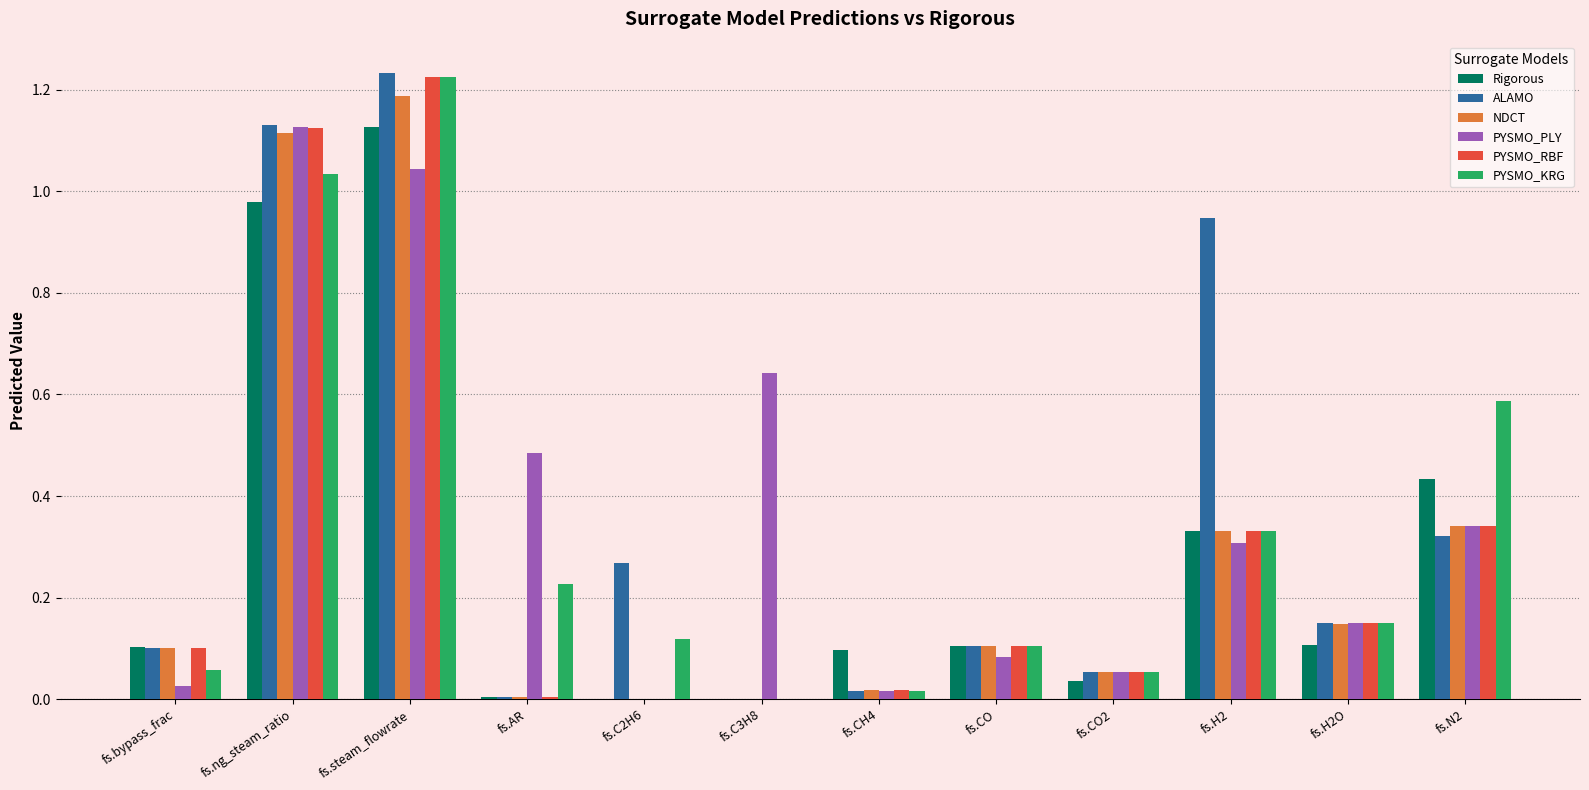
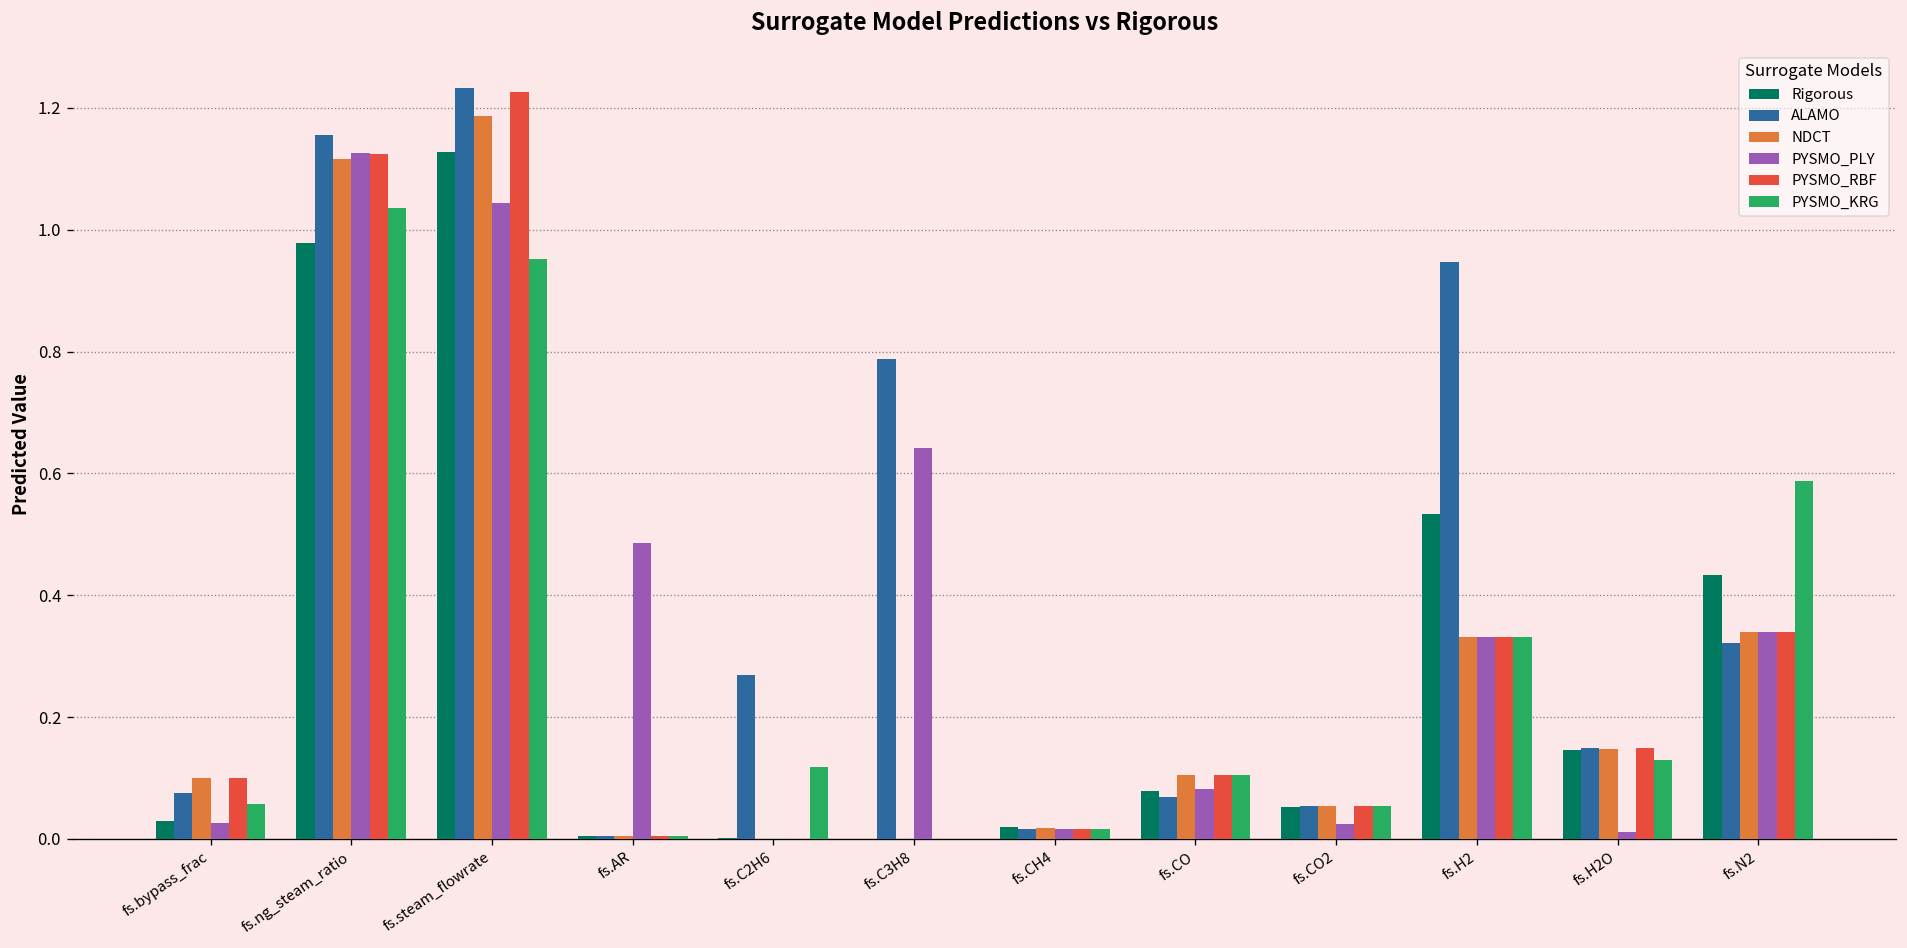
Rigorous, fs.bypass_frac: 0.10 -> 0.03
ALAMO, fs.bypass_frac: 0.10 -> 0.08
ALAMO, fs.ng_steam_ratio: 1.13 -> 1.16
PYSMO_KRG, fs.steam_flowrate: 1.23 -> 0.95
PYSMO_KRG, fs.AR: 0.23 -> 0.00
ALAMO, fs.C3H8: 0.00 -> 0.79
Rigorous, fs.CH4: 0.10 -> 0.02
Rigorous, fs.CO: 0.11 -> 0.08
ALAMO, fs.CO: 0.10 -> 0.07
Rigorous, fs.CO2: 0.04 -> 0.05
PYSMO_PLY, fs.CO2: 0.05 -> 0.02
Rigorous, fs.H2: 0.33 -> 0.53
PYSMO_PLY, fs.H2: 0.31 -> 0.33
Rigorous, fs.H2O: 0.11 -> 0.15
PYSMO_PLY, fs.H2O: 0.15 -> 0.01
PYSMO_KRG, fs.H2O: 0.15 -> 0.13
